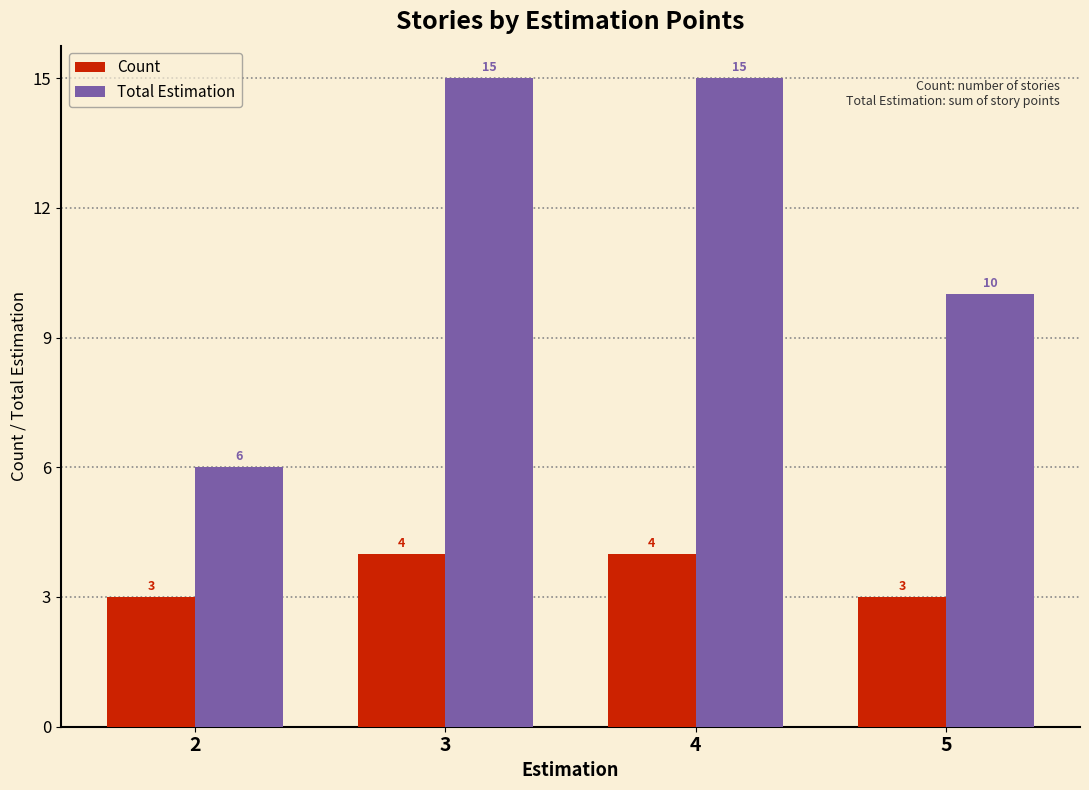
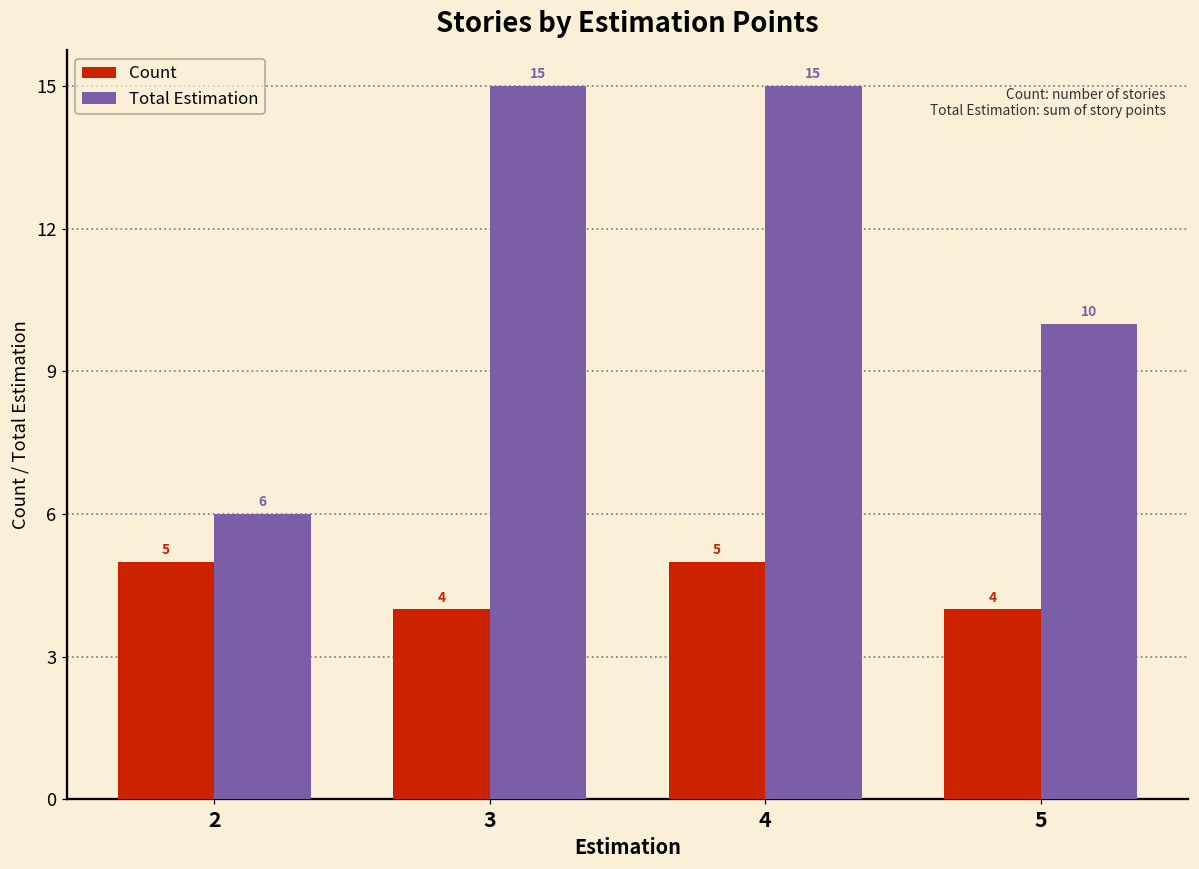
Count, 2: 3 -> 5
Count, 4: 4 -> 5
Count, 5: 3 -> 4
